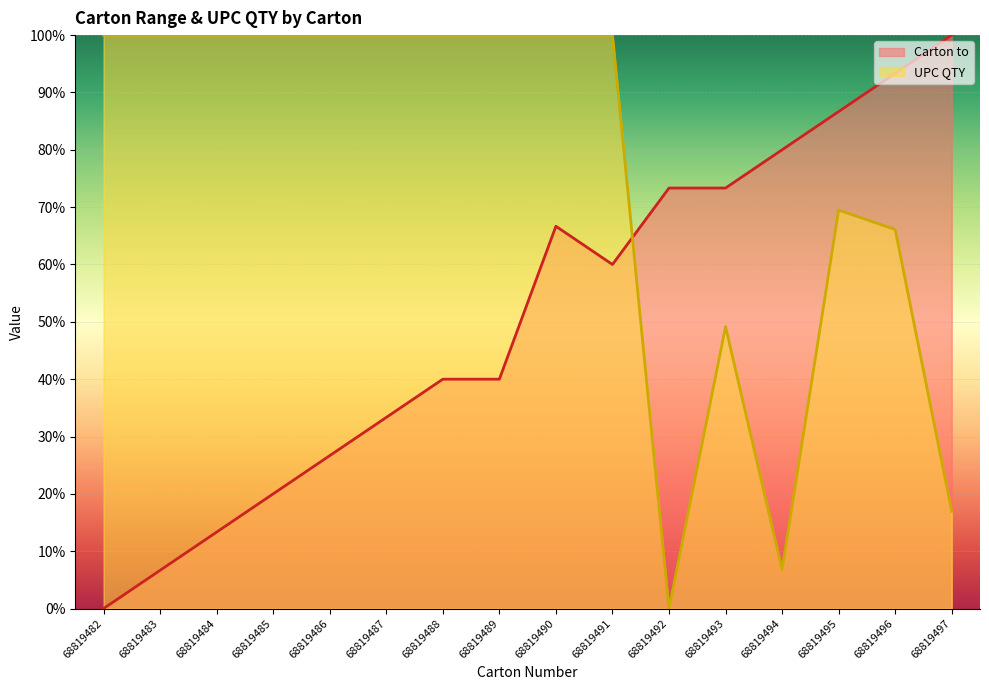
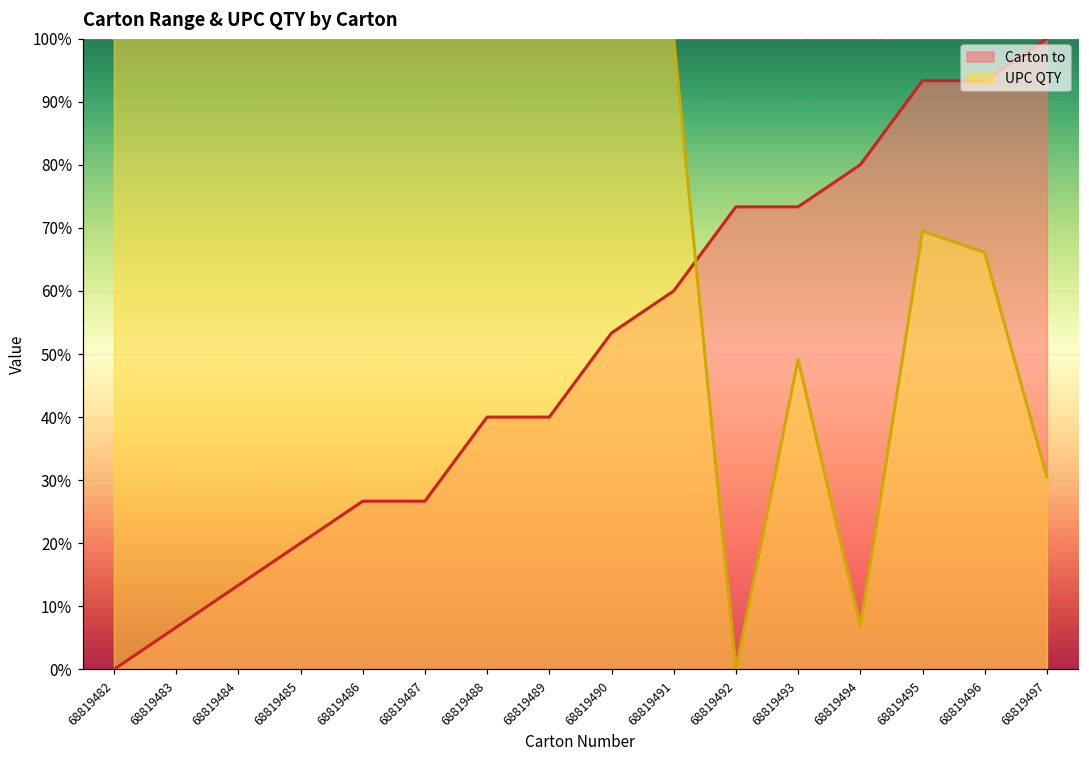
Carton to, 68819487: 33% -> 27%
Carton to, 68819490: 67% -> 53%
Carton to, 68819495: 87% -> 93%
UPC QTY, 68819497: 17% -> 31%
